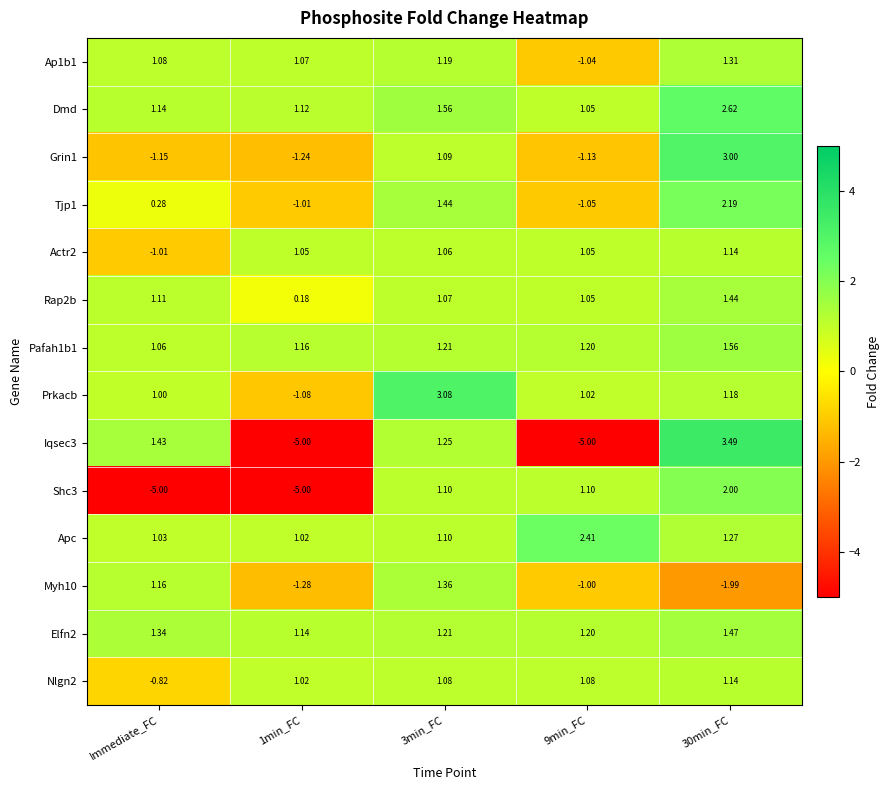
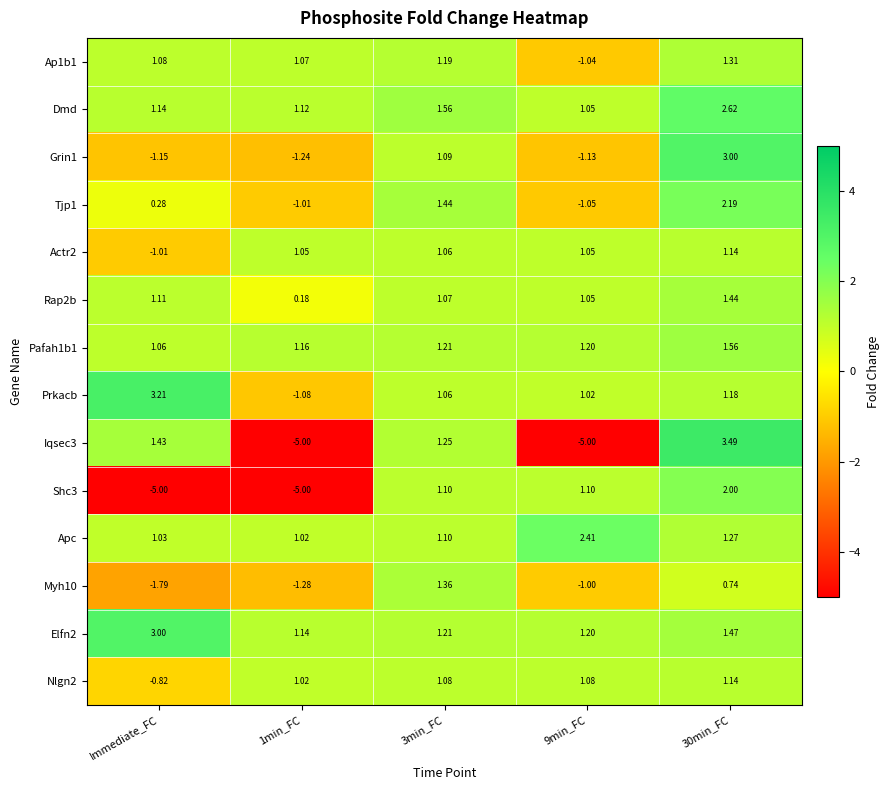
Prkacb, Immediate_FC: 1.00 -> 3.21
Prkacb, 3min_FC: 3.08 -> 1.06
Myh10, Immediate_FC: 1.16 -> -1.79
Myh10, 30min_FC: -1.99 -> 0.74
Elfn2, Immediate_FC: 1.34 -> 3.00
